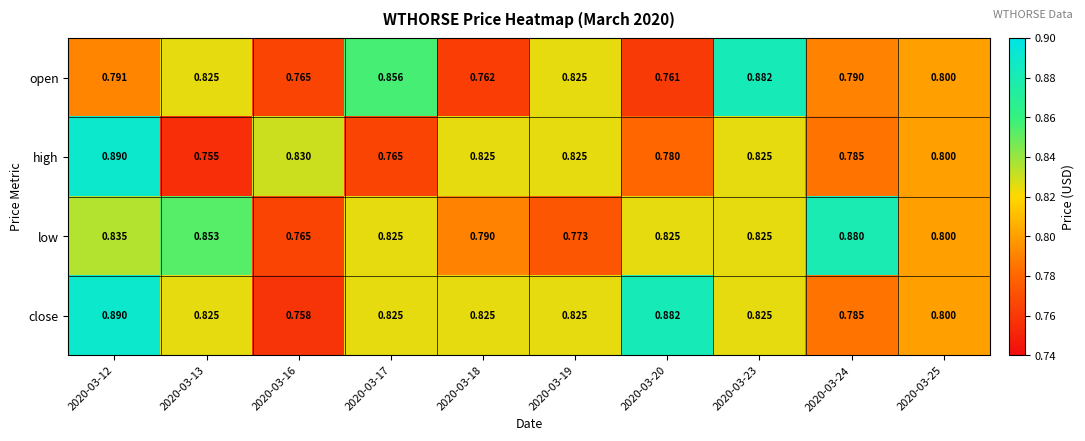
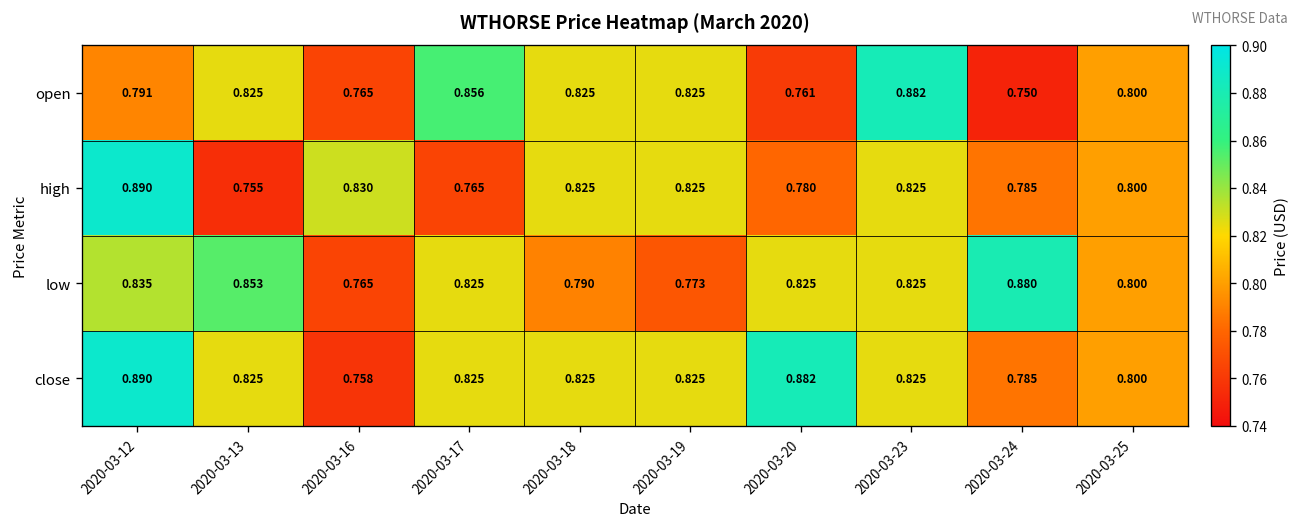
open, 2020-03-18: 0.762 -> 0.825
open, 2020-03-24: 0.790 -> 0.750
